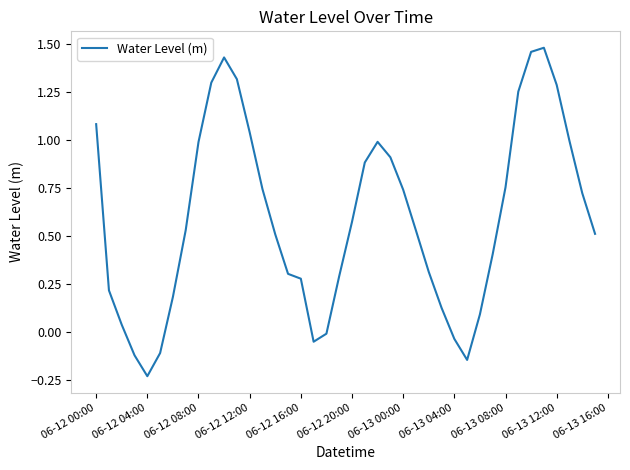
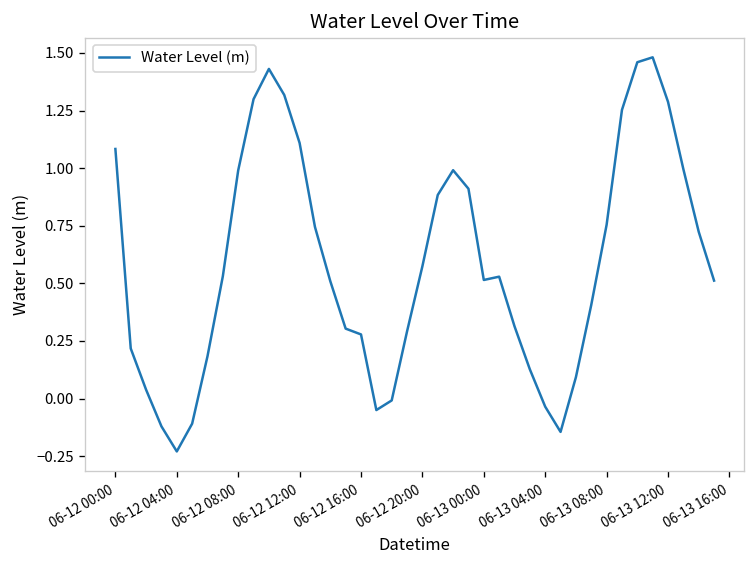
06-12 12:00: 1.04 -> 1.11
06-13 00:00: 0.74 -> 0.51
